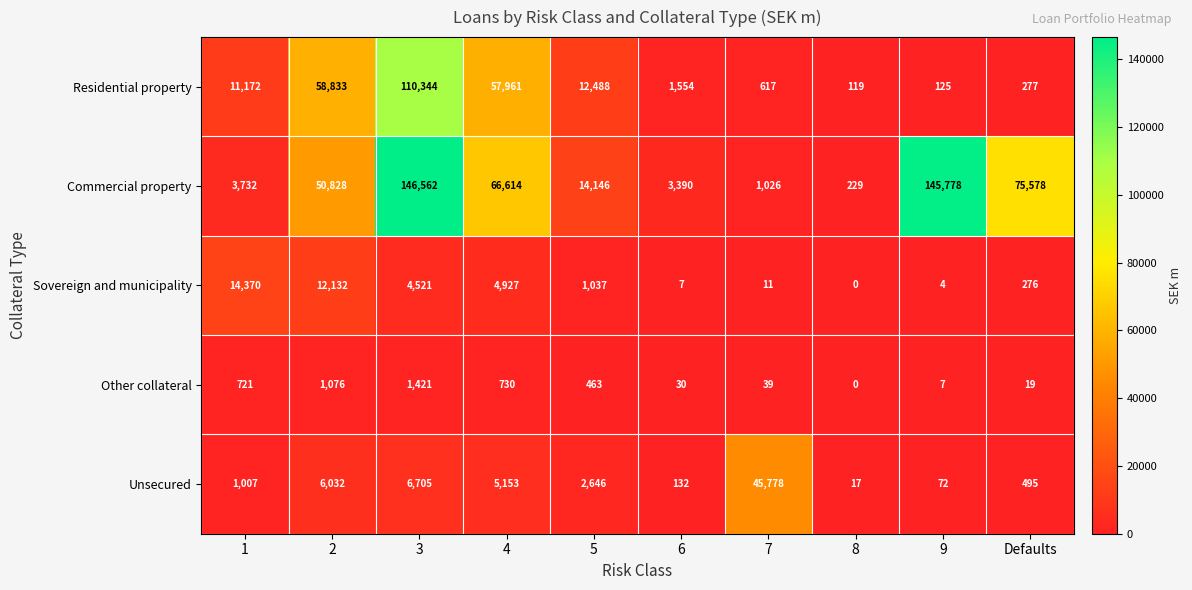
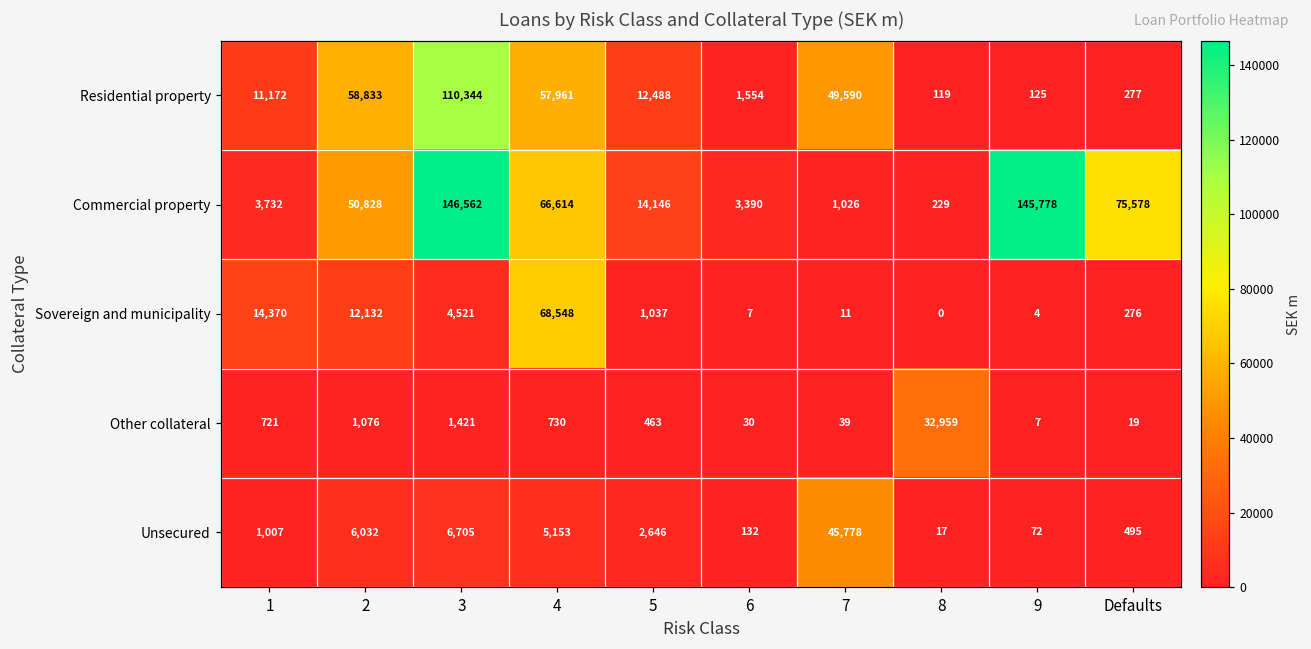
Residential property, 7: 617 -> 49,590
Sovereign and municipality, 4: 4,927 -> 68,548
Other collateral, 8: 0 -> 32,959
